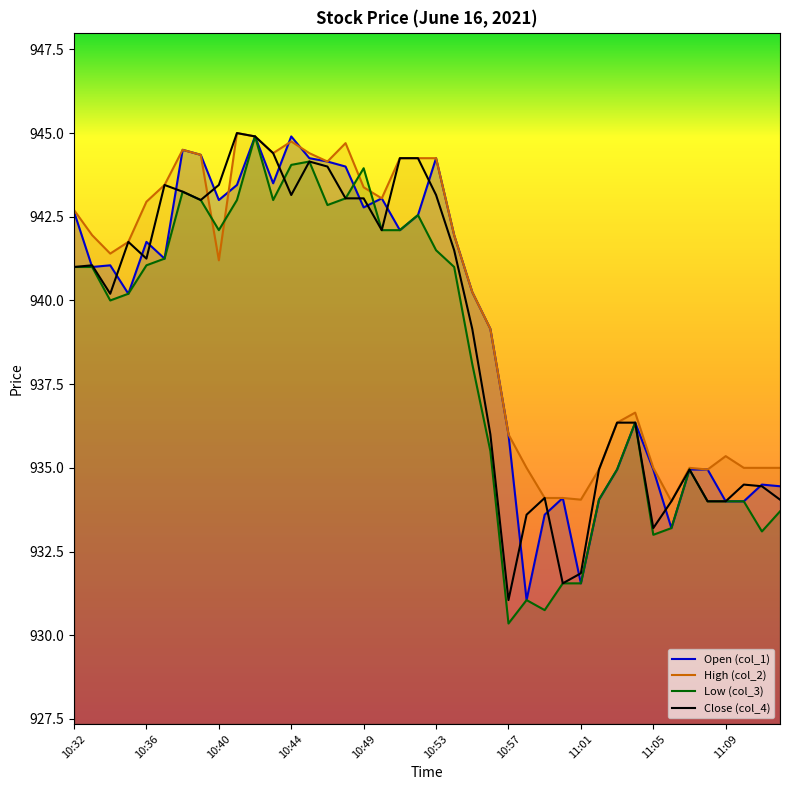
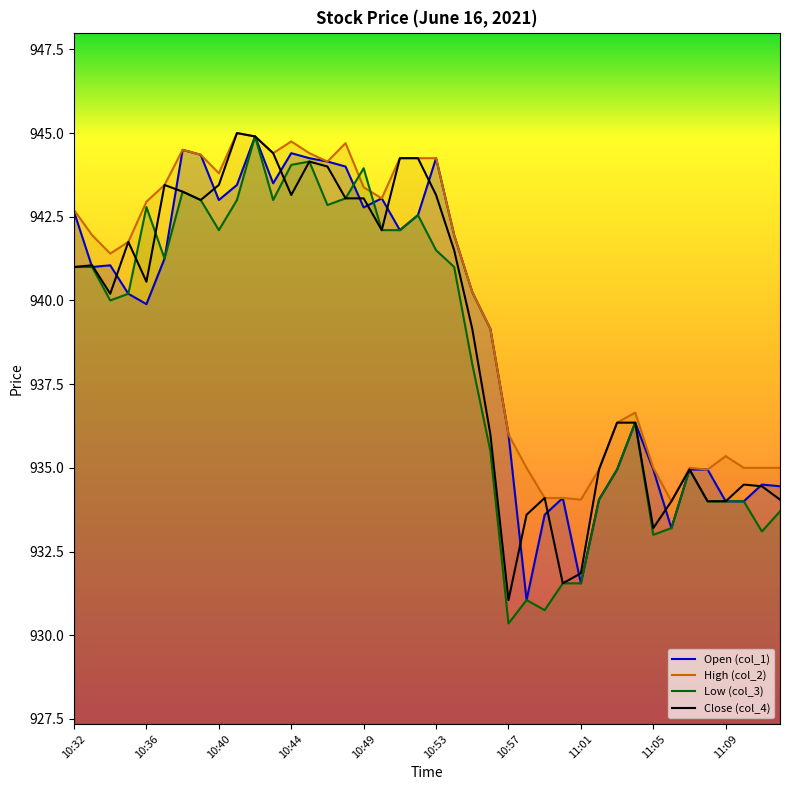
Open (col_1), 10:36: 941.8 -> 939.9
Low (col_3), 10:36: 941.1 -> 942.8
Close (col_4), 10:36: 941.3 -> 940.6
High (col_2), 10:40: 941.2 -> 943.8
Open (col_1), 10:44: 944.9 -> 944.4
